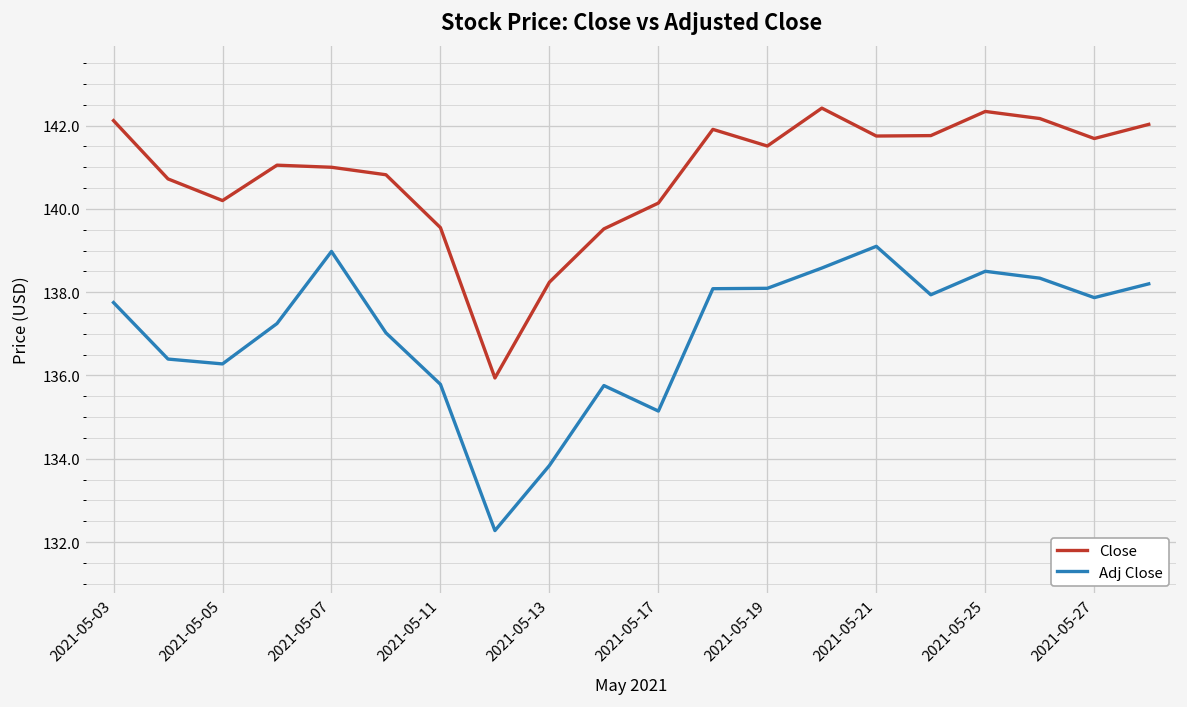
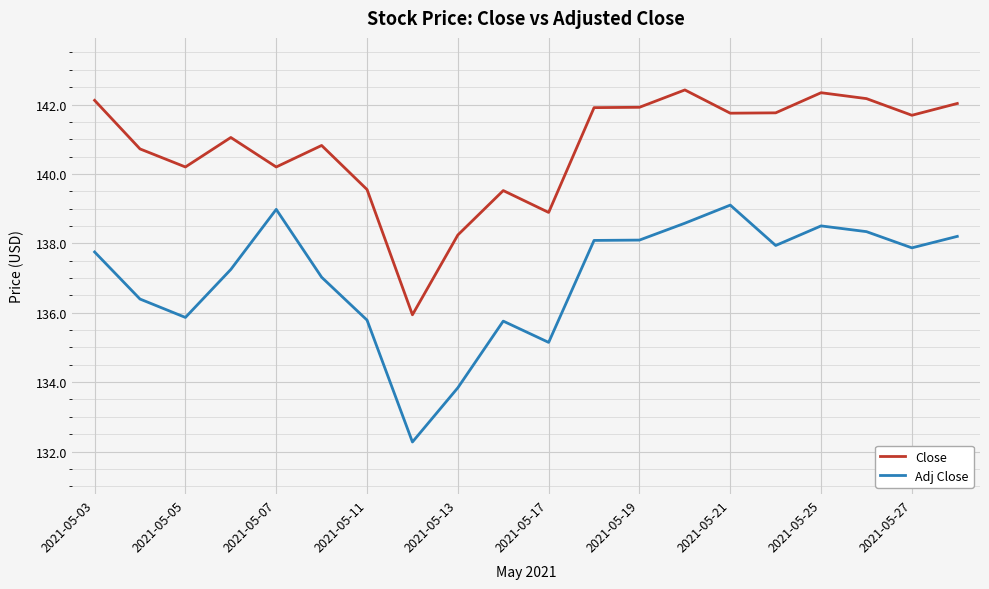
Adj Close, 2021-05-05: 136.3 -> 135.9
Close, 2021-05-07: 141.0 -> 140.2
Close, 2021-05-17: 140.1 -> 138.9
Close, 2021-05-19: 141.5 -> 141.9
